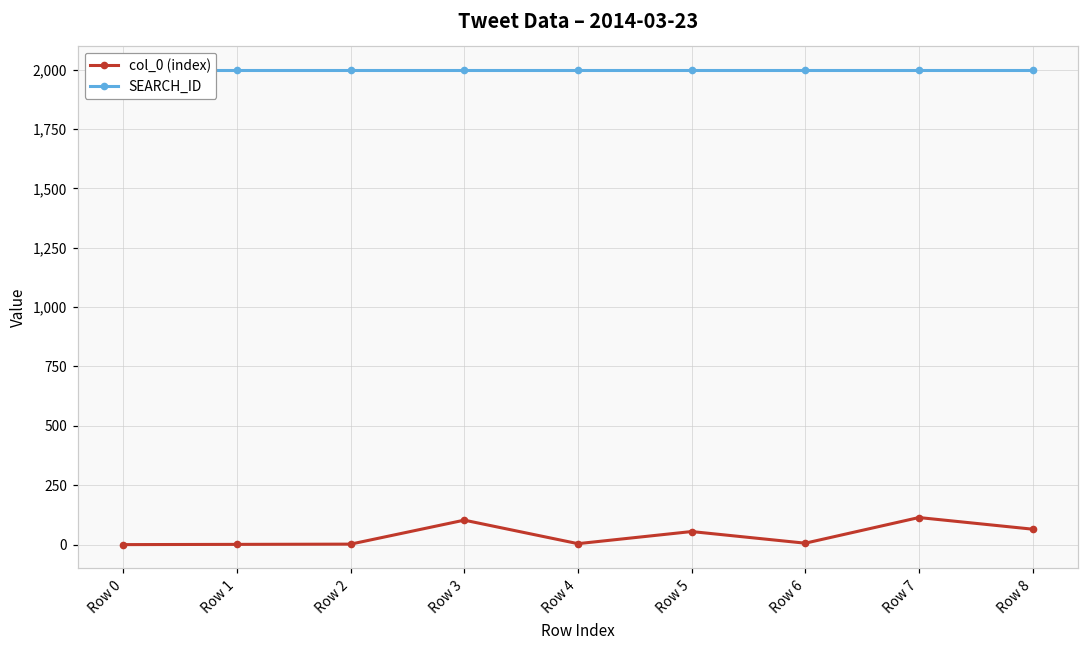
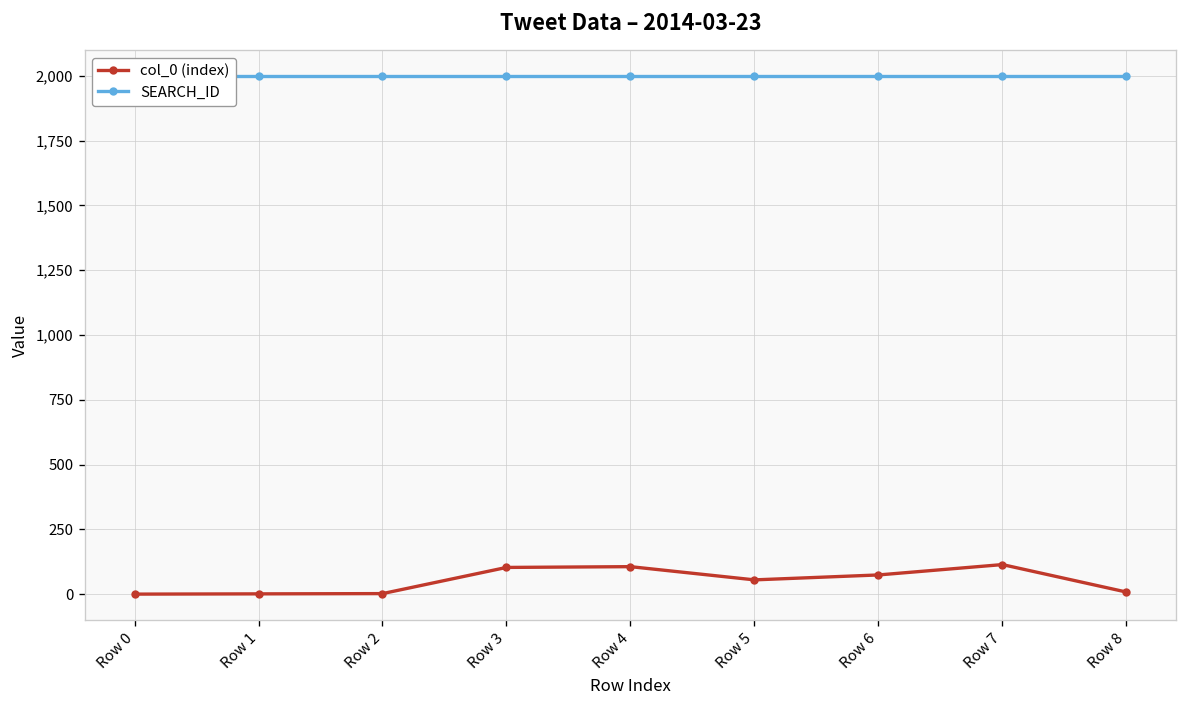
col_0 (index), Row 4: 0 -> 110
col_0 (index), Row 6: 10 -> 70
col_0 (index), Row 8: 70 -> 10
